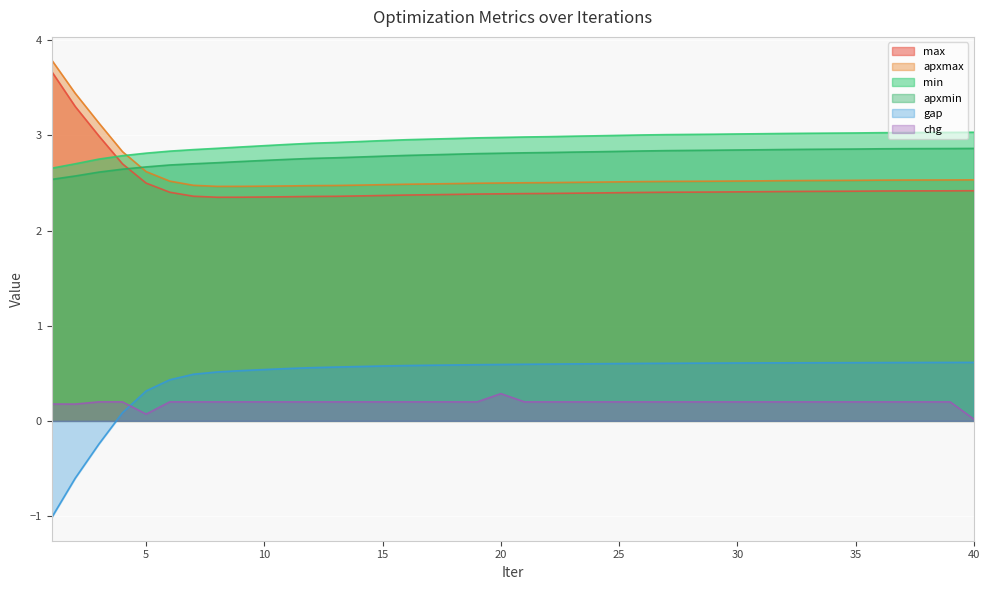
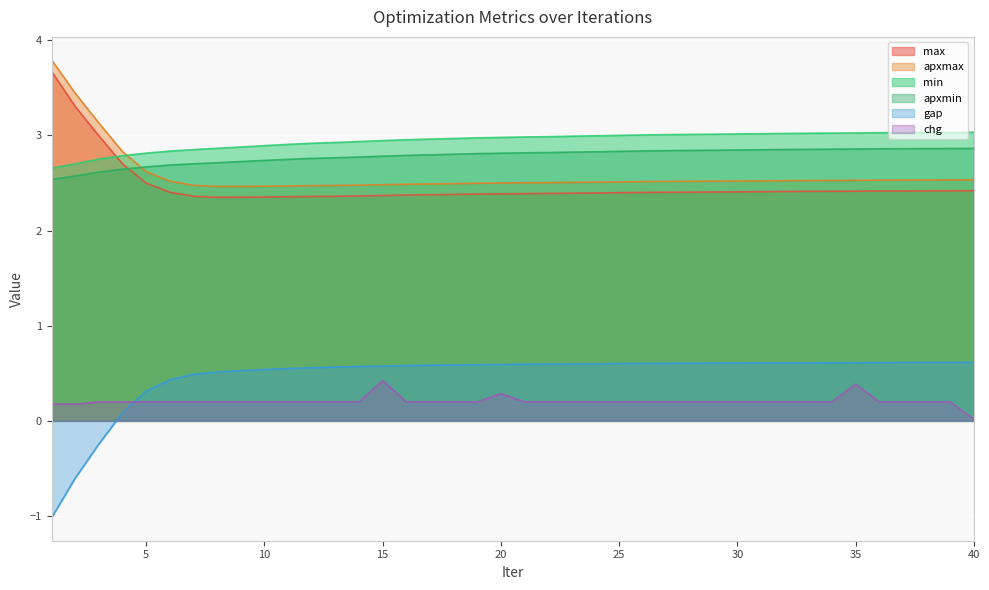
chg, 5: 0.1 -> 0.2
chg, 15: 0.2 -> 0.4
chg, 35: 0.2 -> 0.4
